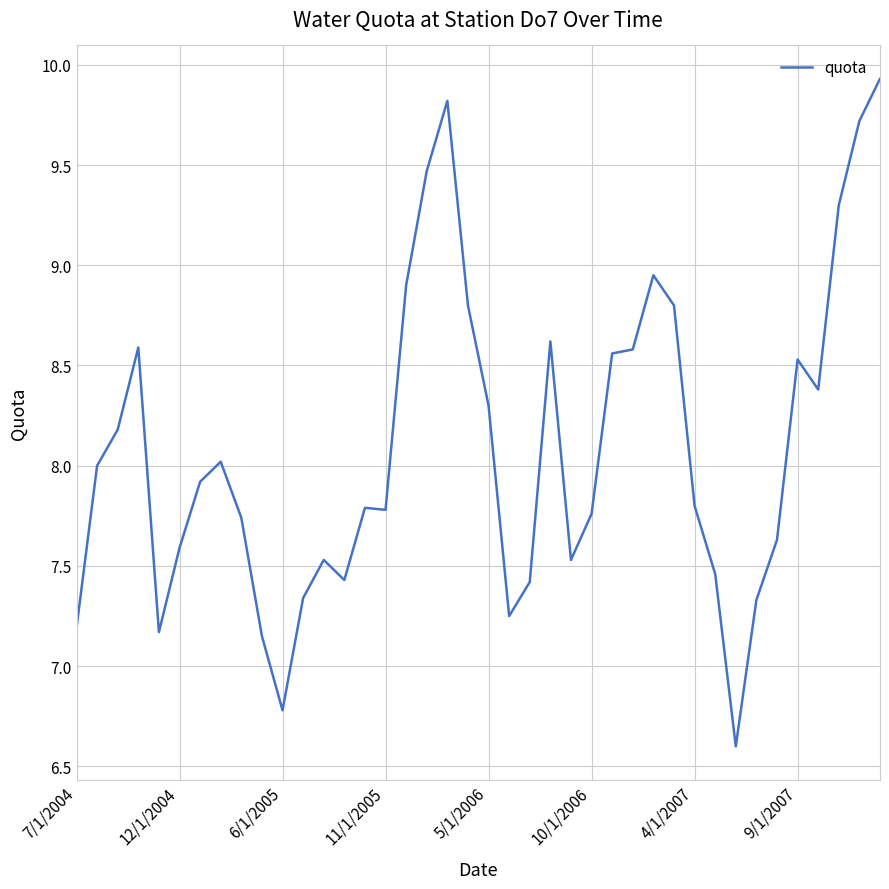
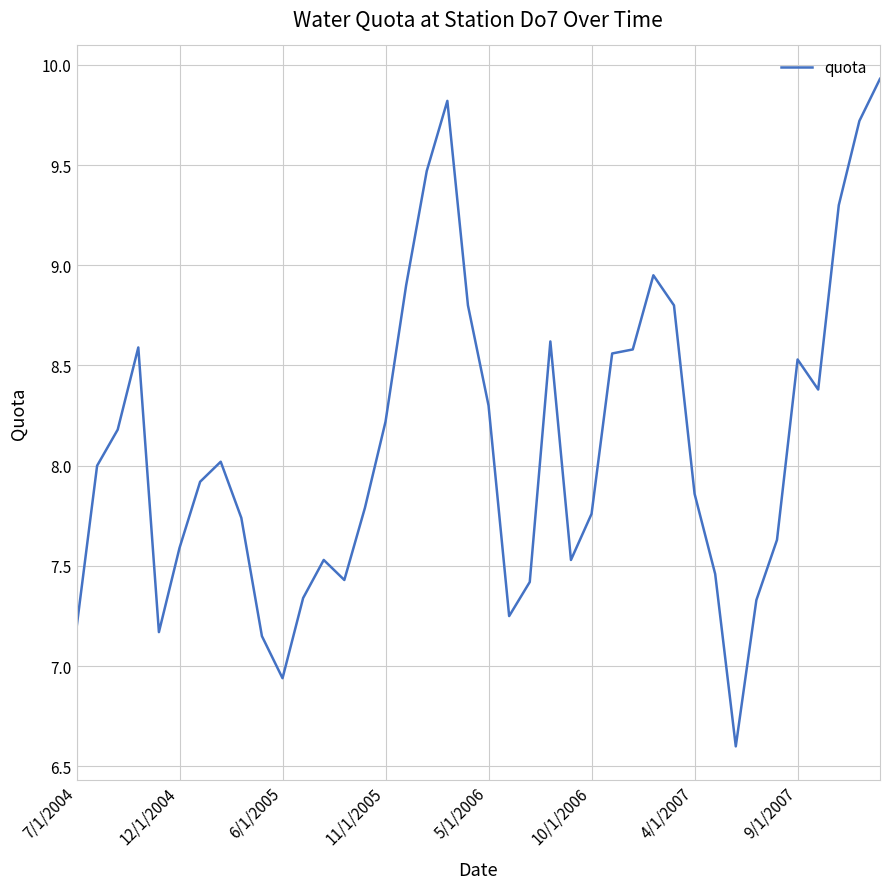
6/1/2005: 6.78 -> 6.94
11/1/2005: 7.78 -> 8.22
4/1/2007: 7.80 -> 7.86
